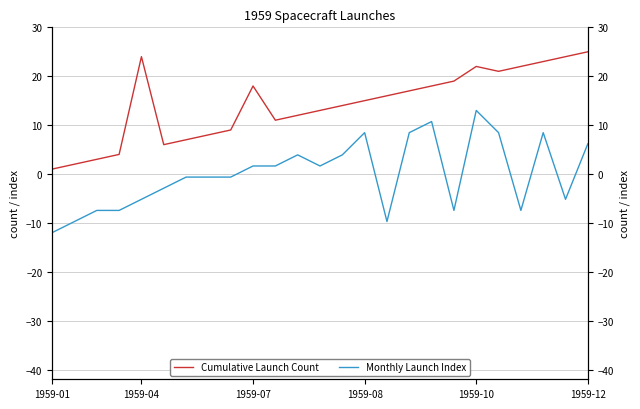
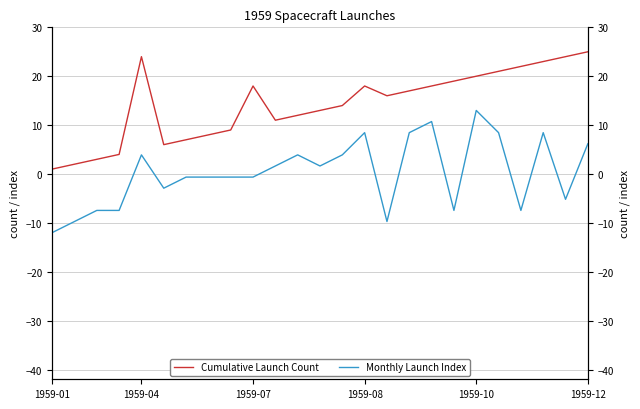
Cumulative Launch Count, 1959-08: 15 -> 18
Cumulative Launch Count, 1959-10: 22 -> 20
Monthly Launch Index, 1959-04: -5 -> 4
Monthly Launch Index, 1959-07: 2 -> -1
